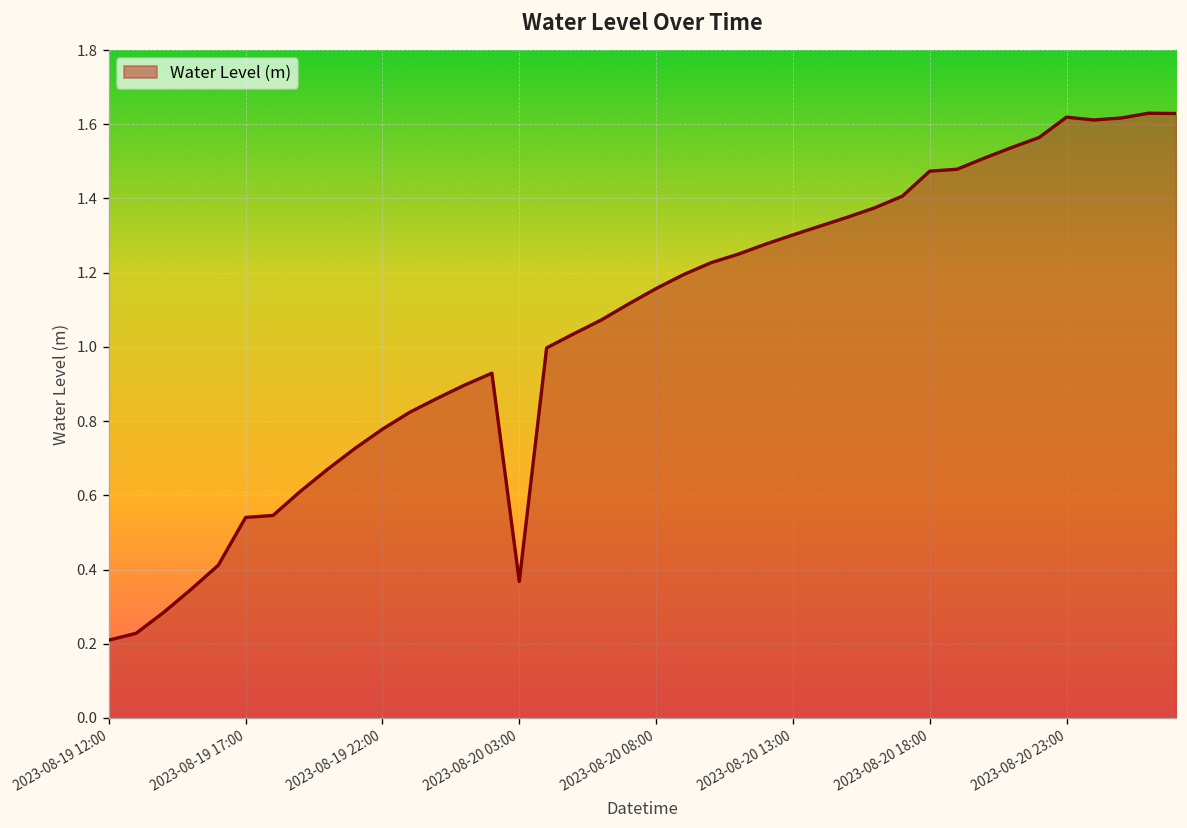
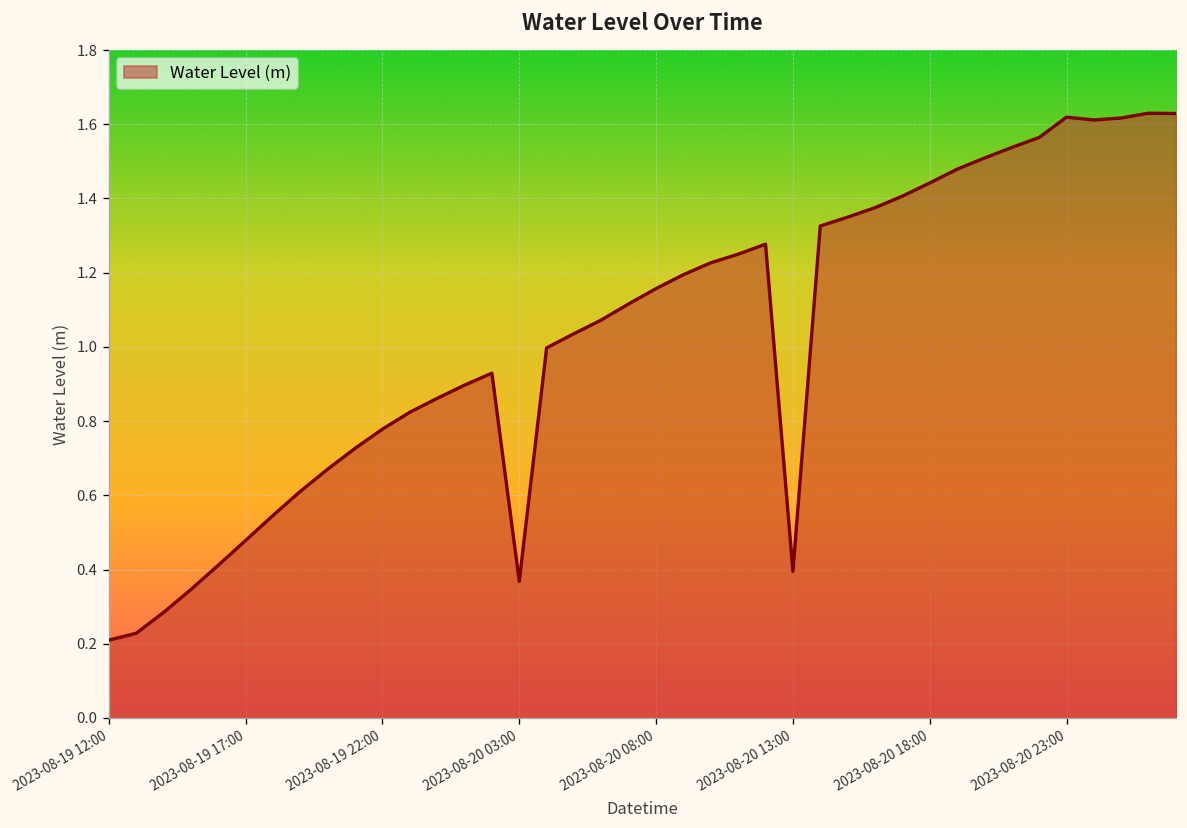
2023-08-19 17:00: 0.54 -> 0.48
2023-08-20 13:00: 1.30 -> 0.40
2023-08-20 18:00: 1.47 -> 1.44
